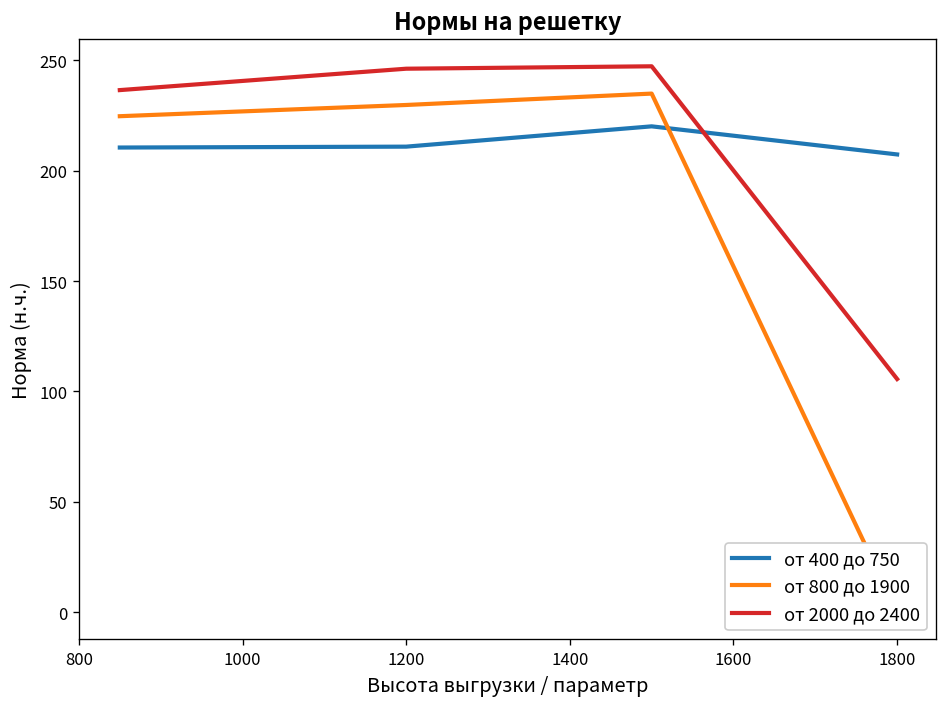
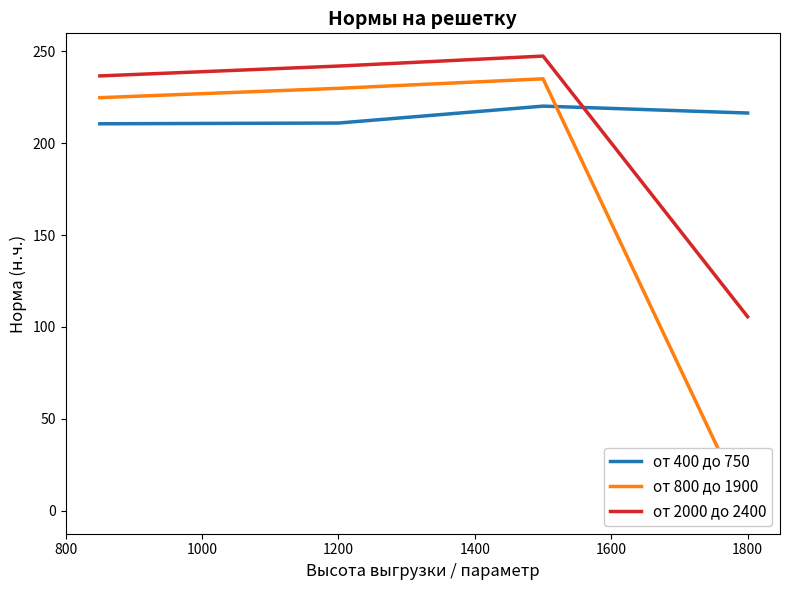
от 2000 до 2400, 1200: 246 -> 242
от 400 до 750, 1800: 207 -> 216
